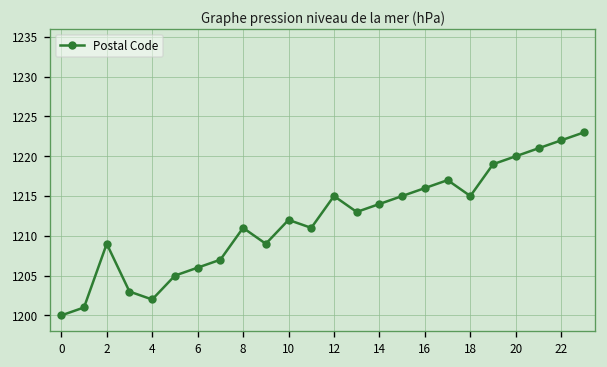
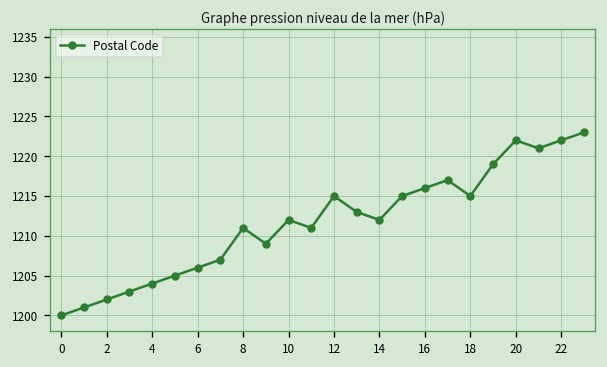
2: 1209 -> 1202
4: 1202 -> 1204
14: 1214 -> 1212
20: 1220 -> 1222
